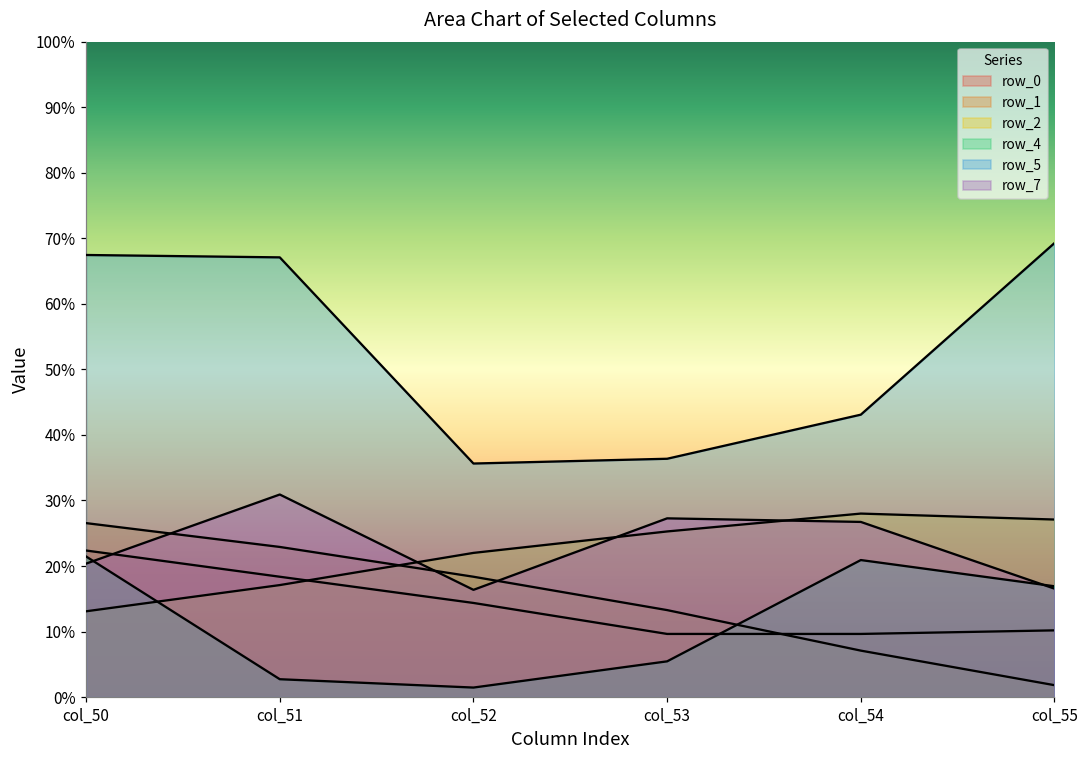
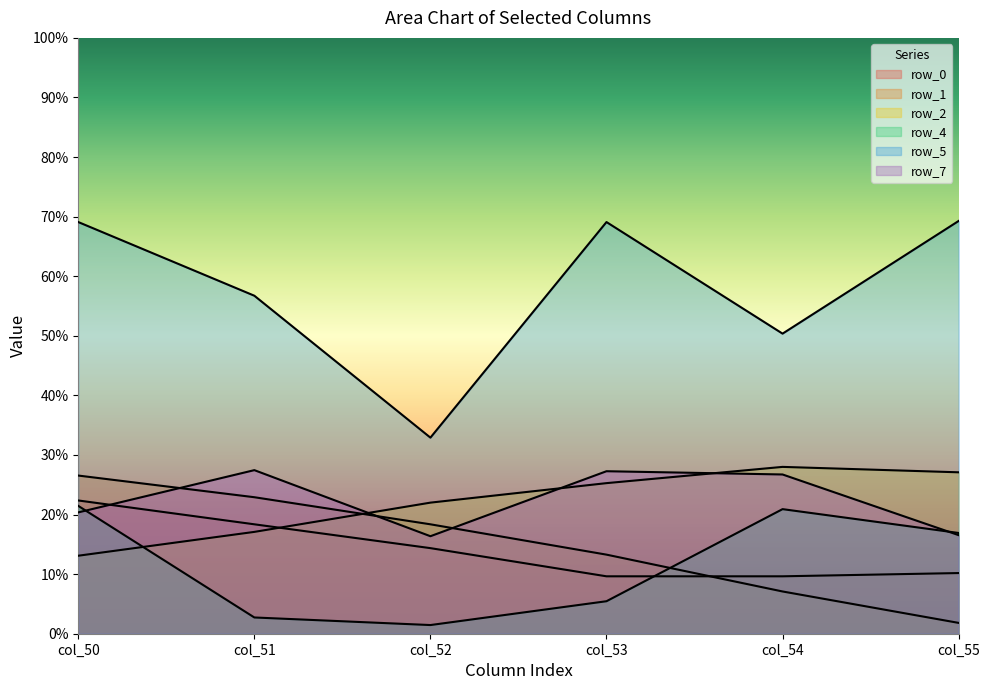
row_5, col_50: 67% -> 69%
row_5, col_51: 67% -> 57%
row_7, col_51: 31% -> 27%
row_5, col_52: 36% -> 33%
row_5, col_53: 36% -> 69%
row_5, col_54: 43% -> 50%
